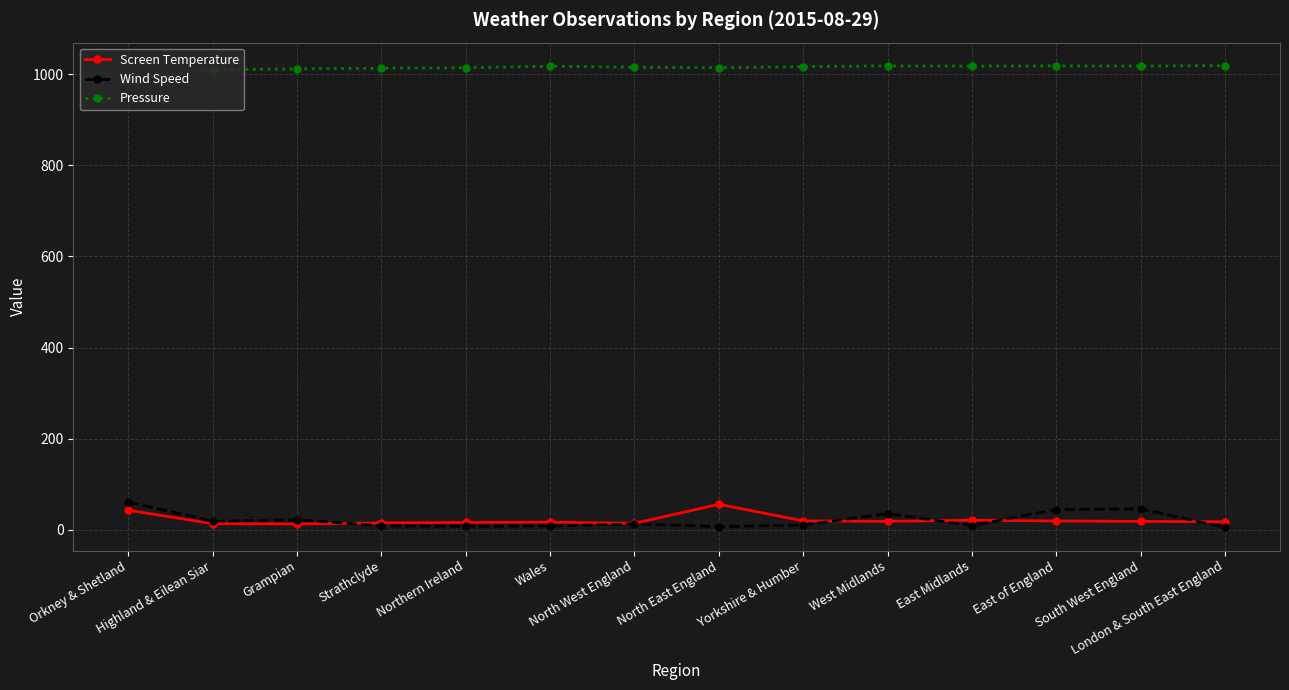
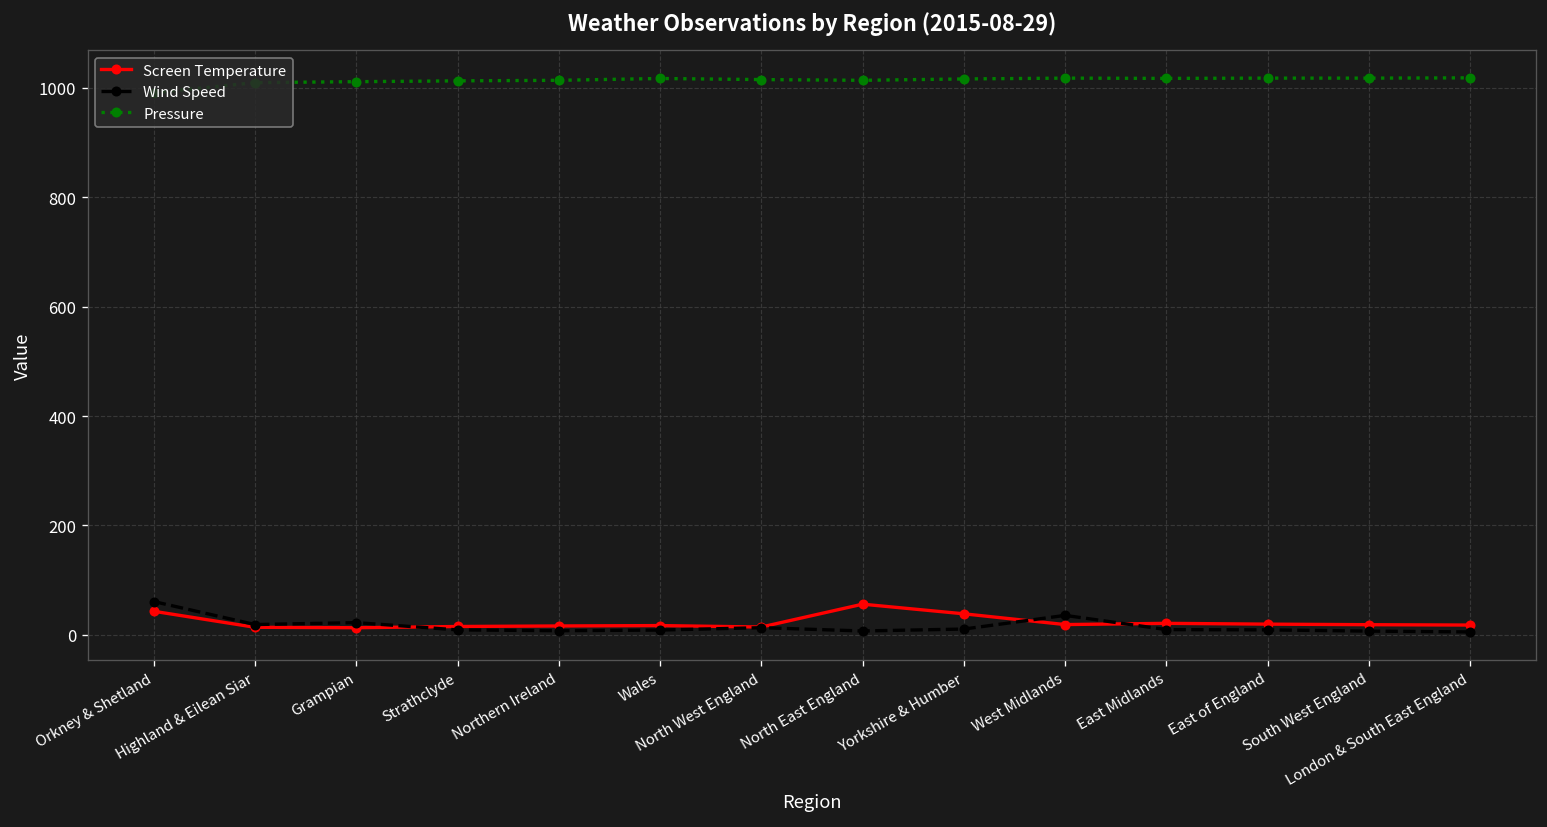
Screen Temperature, Yorkshire & Humber: 20 -> 40
Wind Speed, East of England: 40 -> 10
Wind Speed, South West England: 50 -> 10
